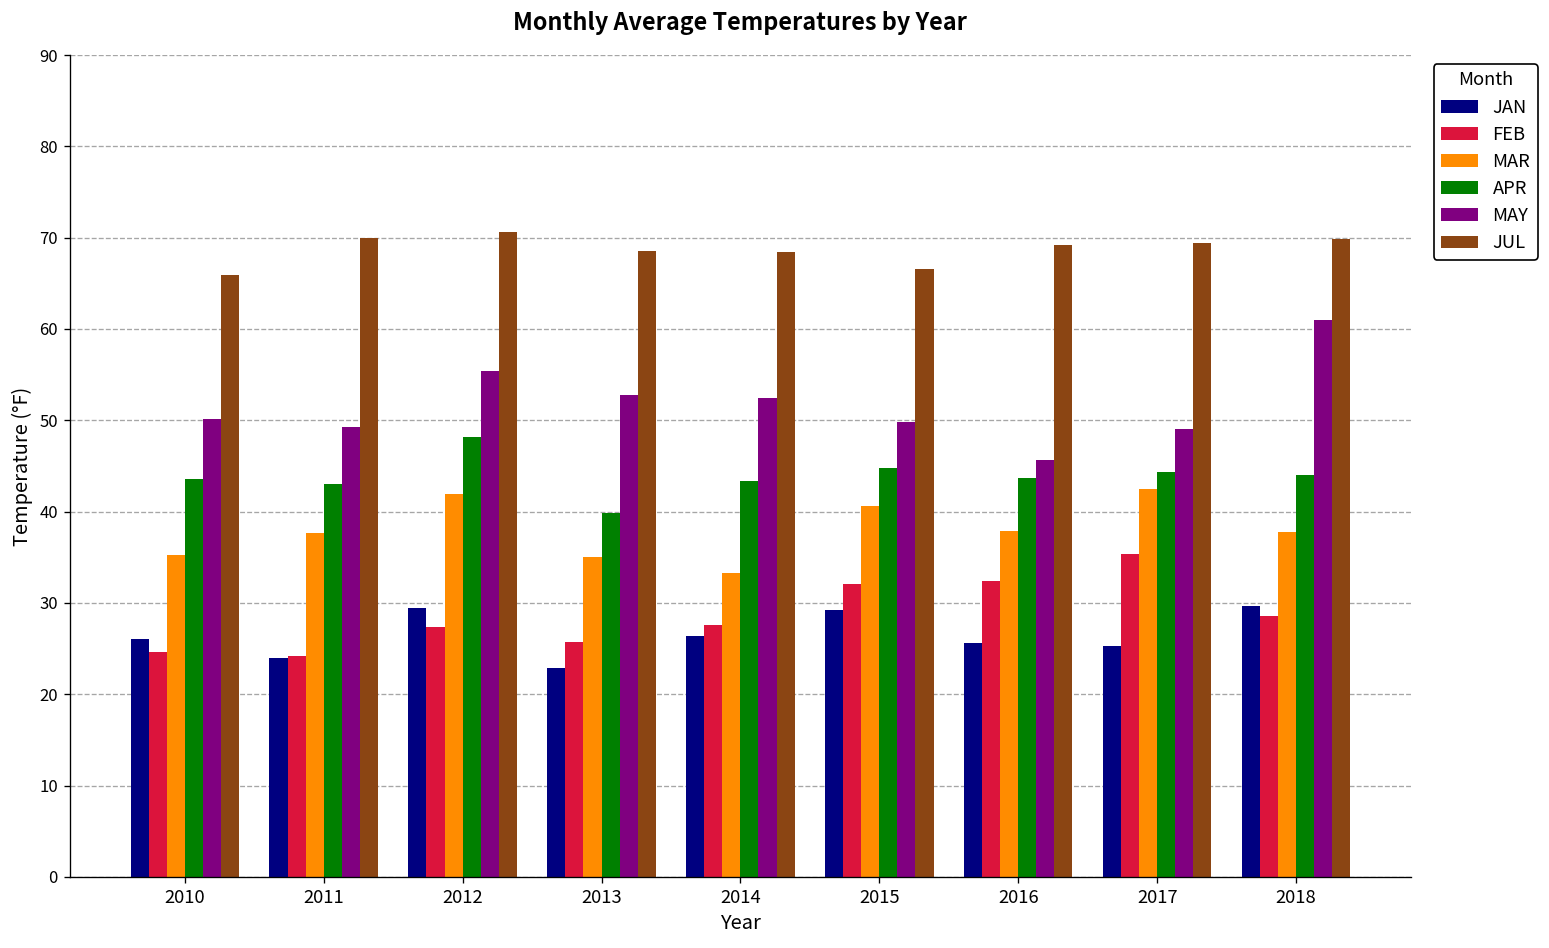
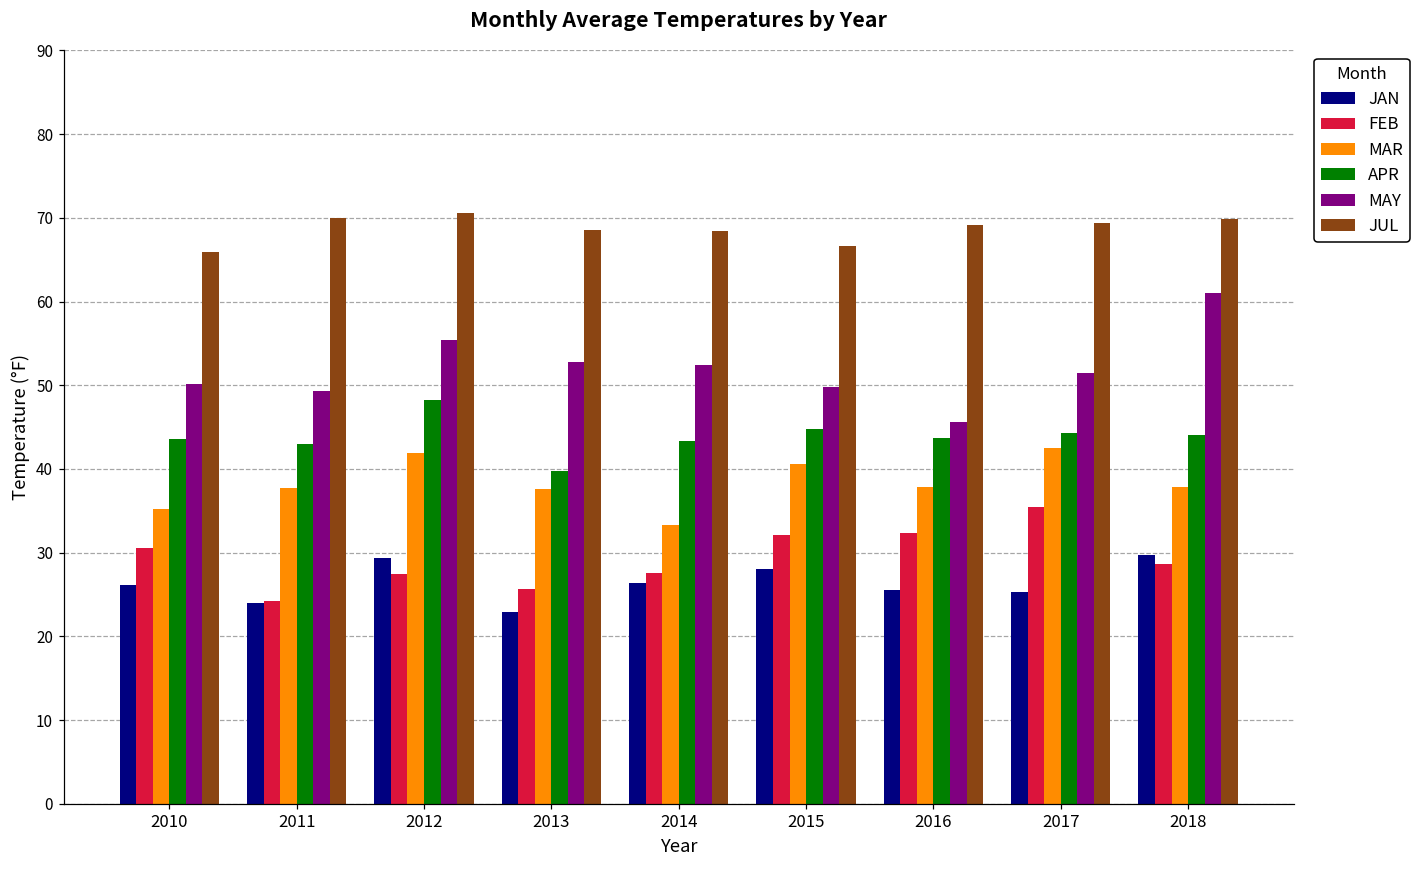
FEB, 2010: 25 -> 31
MAR, 2013: 35 -> 38
JAN, 2015: 29 -> 28
MAY, 2017: 49 -> 52
